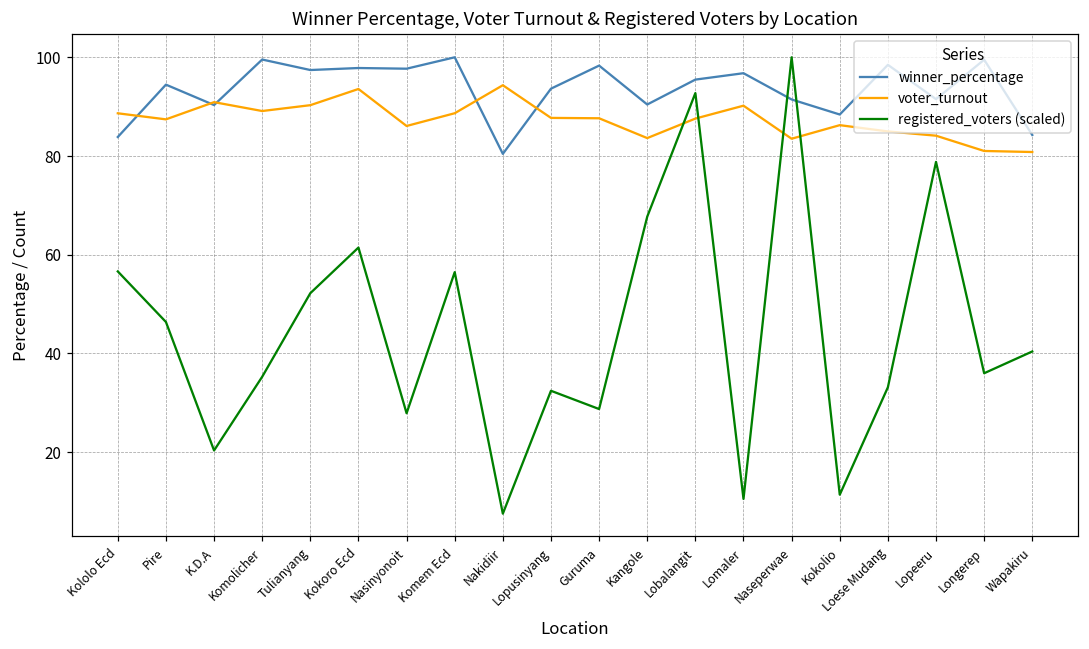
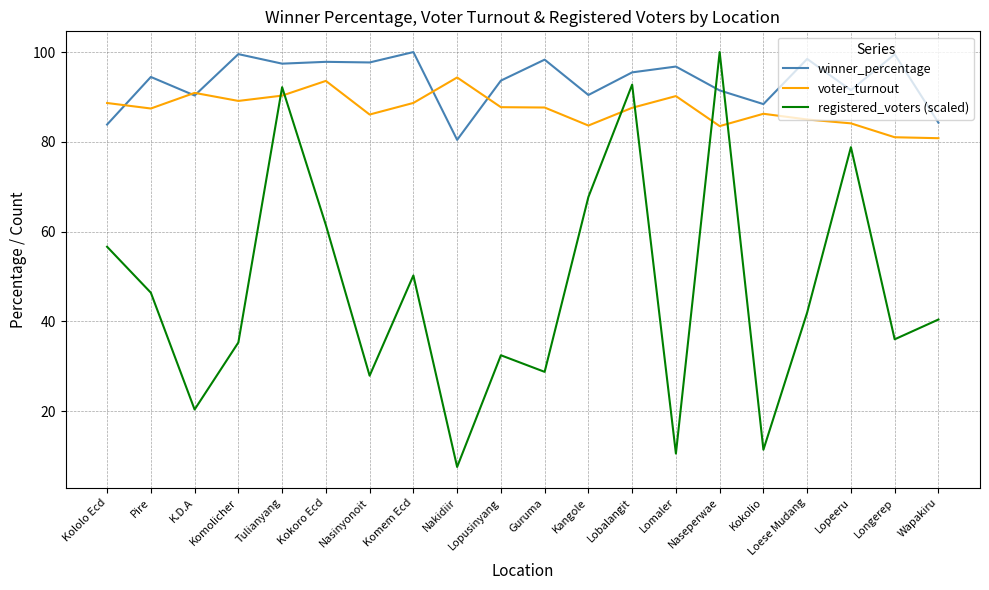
registered_voters (scaled), Tulianyang: 52 -> 92
registered_voters (scaled), Komem Ecd: 56 -> 50
registered_voters (scaled), Loese Mudang: 33 -> 42
